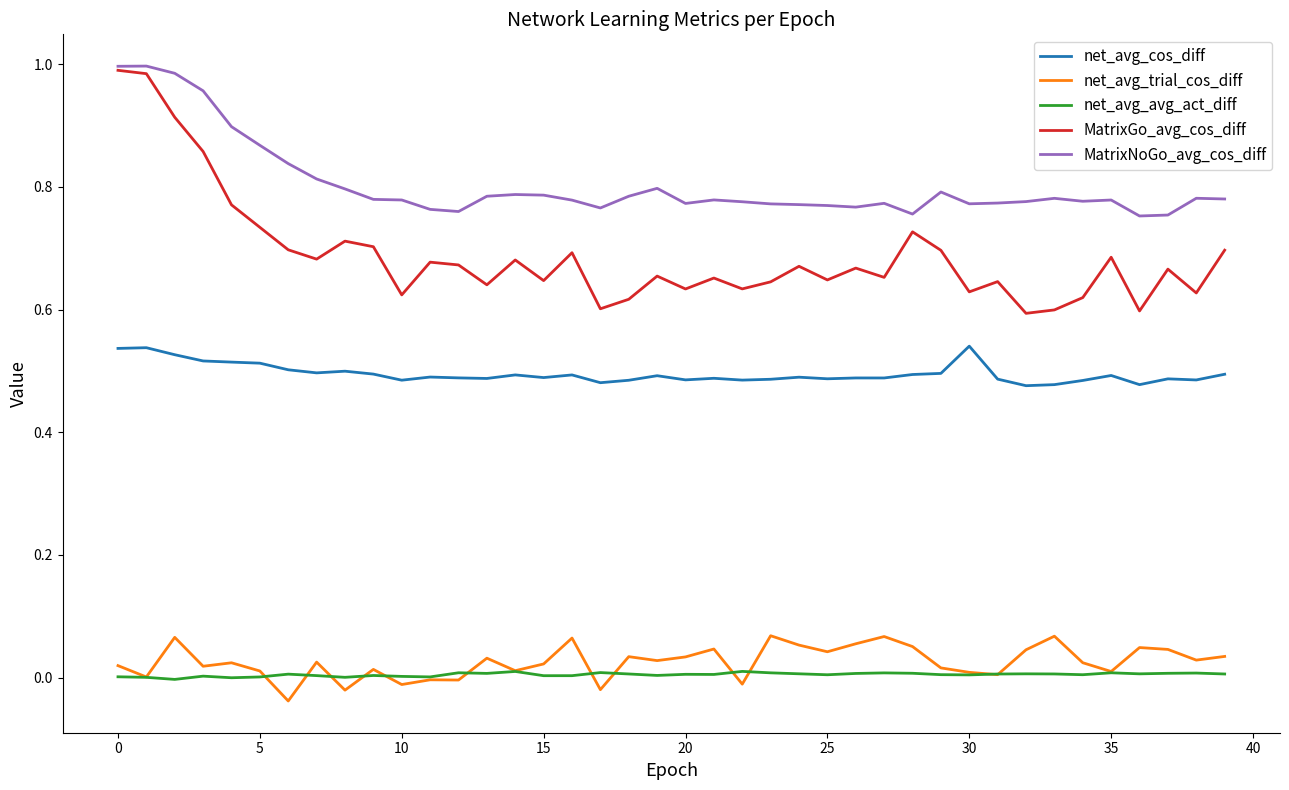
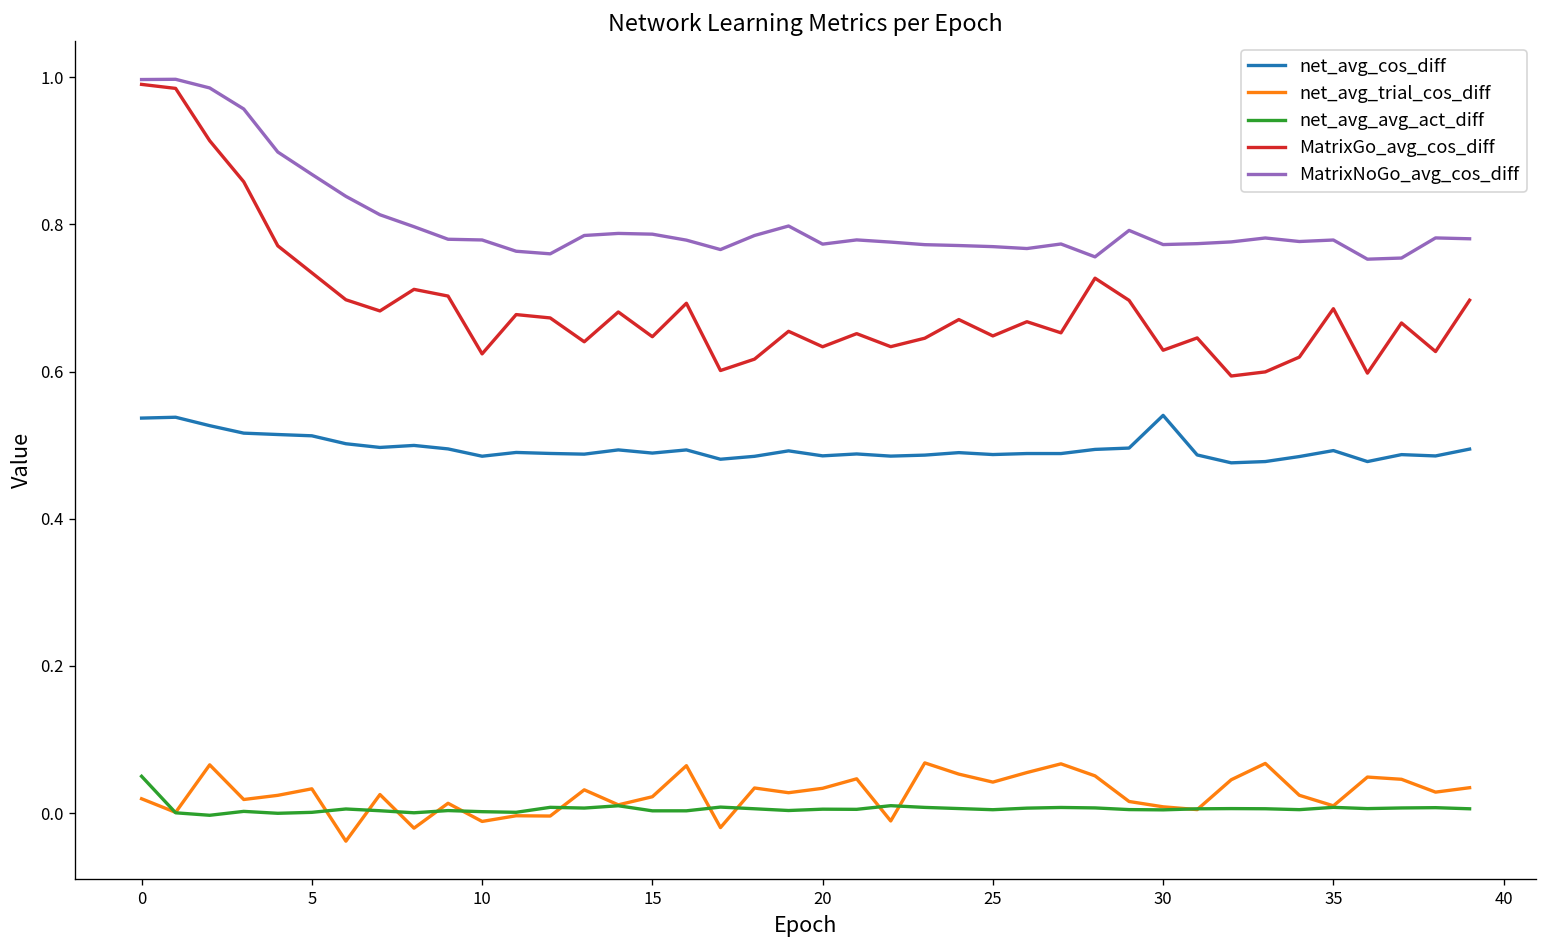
net_avg_avg_act_diff, 0: 0.00 -> 0.05
net_avg_trial_cos_diff, 5: 0.01 -> 0.03
